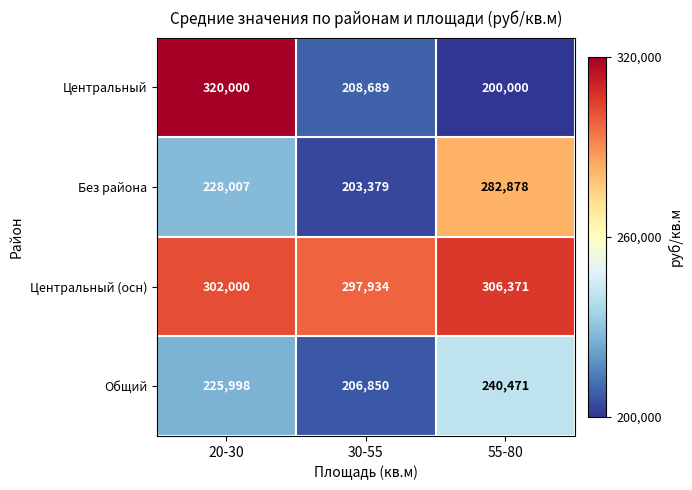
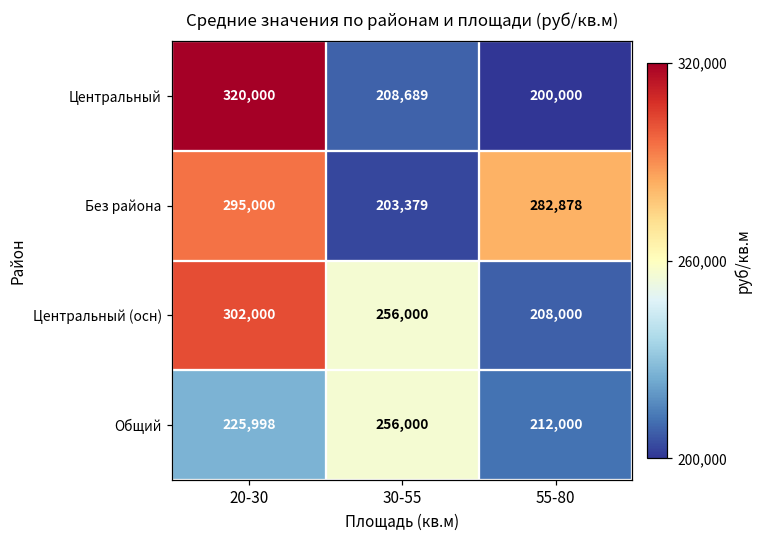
Без района, 20-30: 228,007 -> 295,000
Центральный (осн), 30-55: 297,934 -> 256,000
Центральный (осн), 55-80: 306,371 -> 208,000
Общий, 30-55: 206,850 -> 256,000
Общий, 55-80: 240,471 -> 212,000
